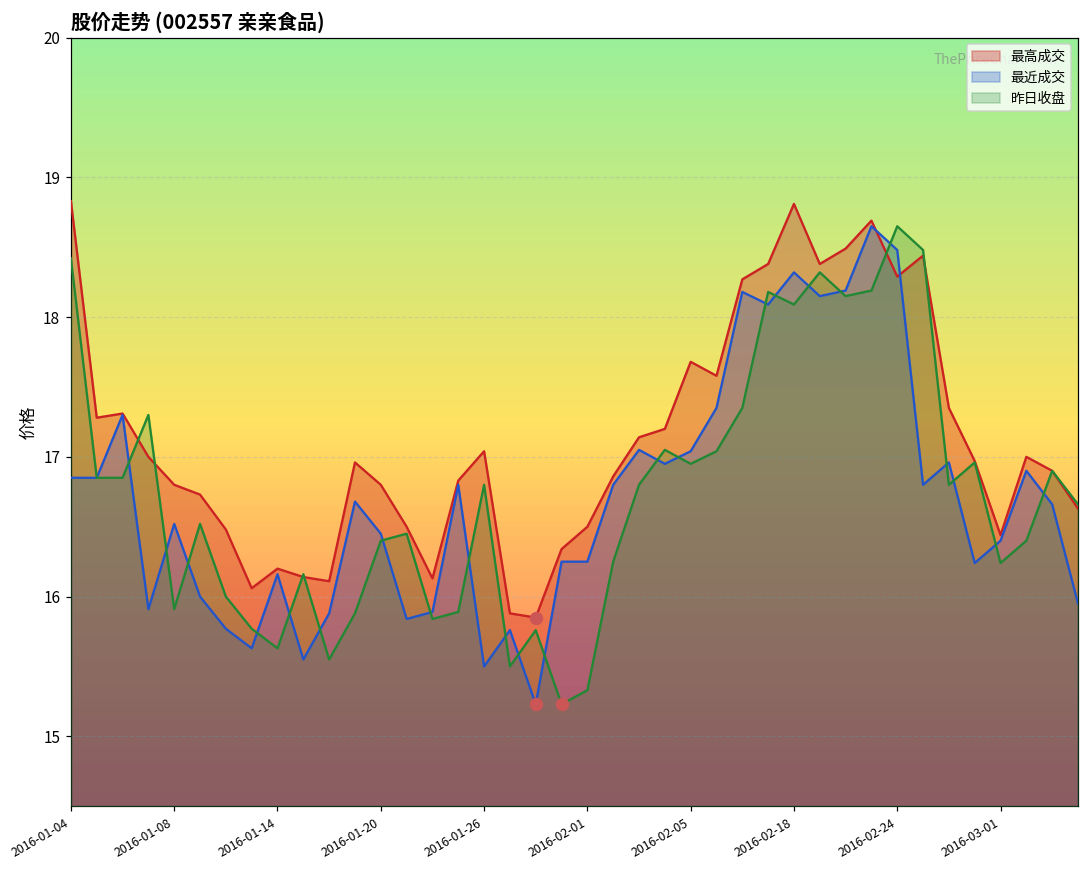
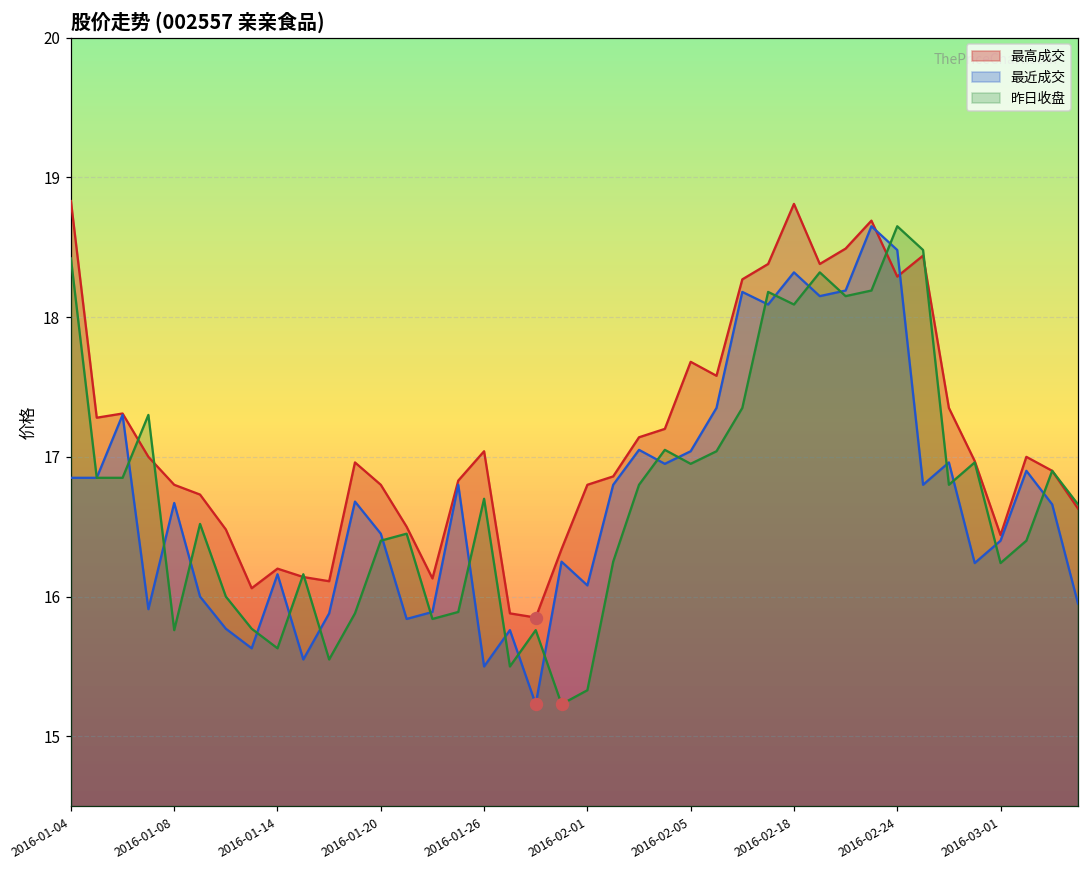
最近成交, 2016-01-08: 16.52 -> 16.67
昨日收盘, 2016-01-08: 15.91 -> 15.76
昨日收盘, 2016-01-26: 16.8 -> 16.7
最高成交, 2016-02-01: 16.5 -> 16.8
最近成交, 2016-02-01: 16.25 -> 16.08
